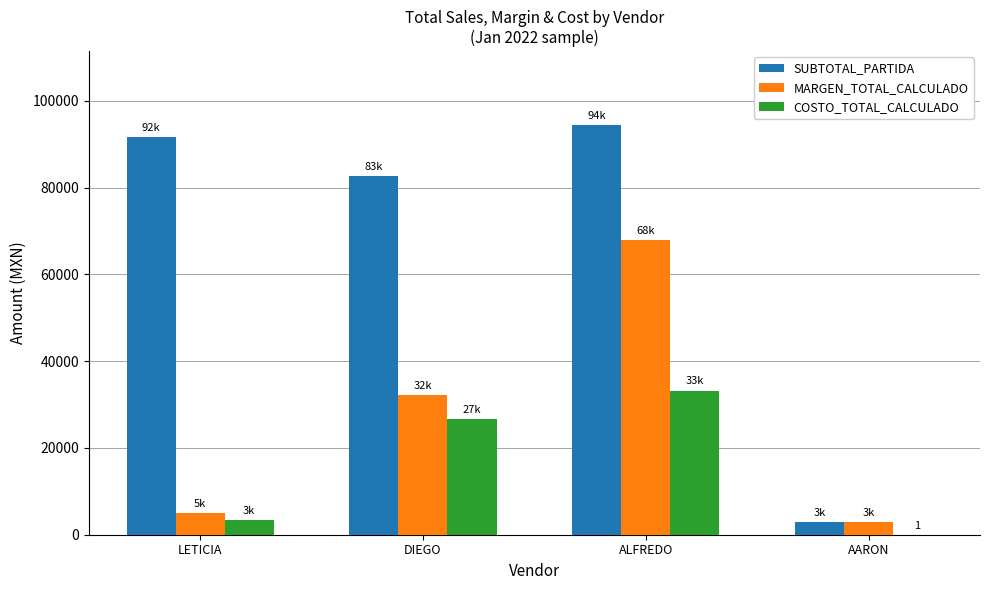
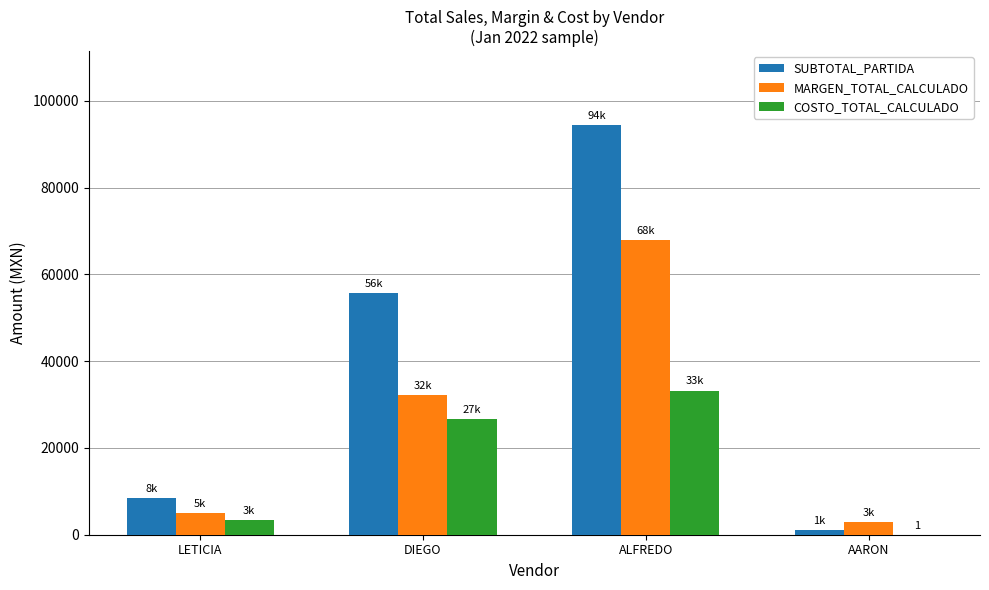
SUBTOTAL_PARTIDA, LETICIA: 92k -> 8k
SUBTOTAL_PARTIDA, DIEGO: 83k -> 56k
SUBTOTAL_PARTIDA, AARON: 3k -> 1k
